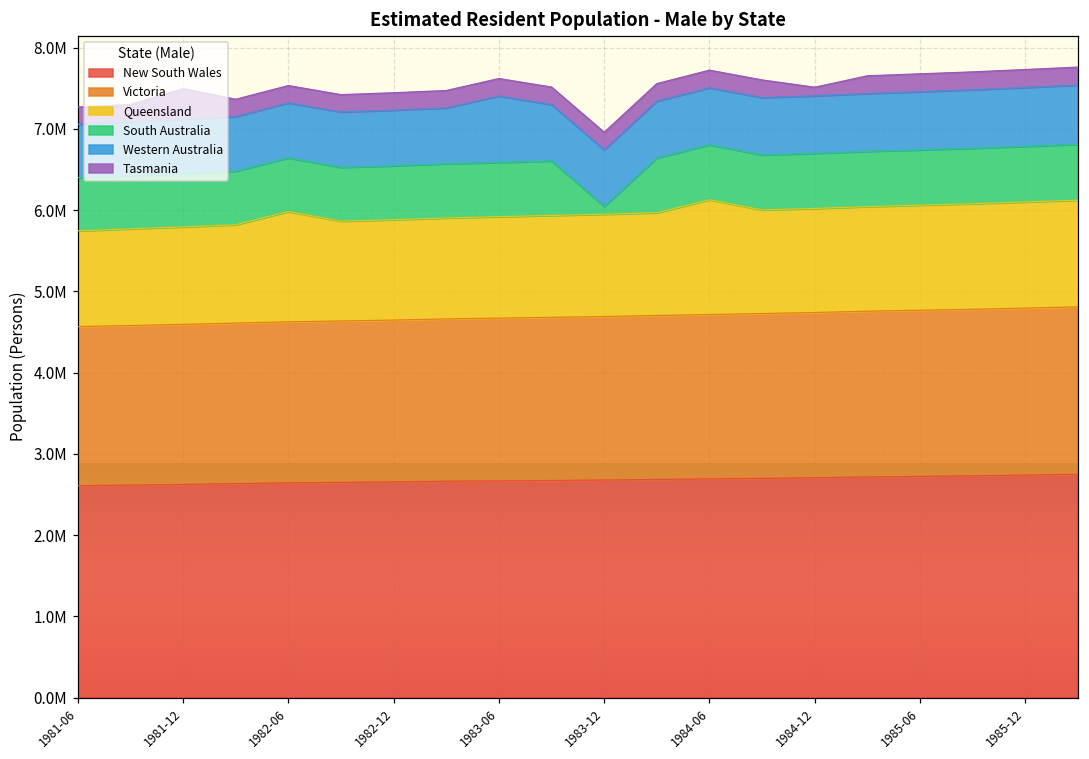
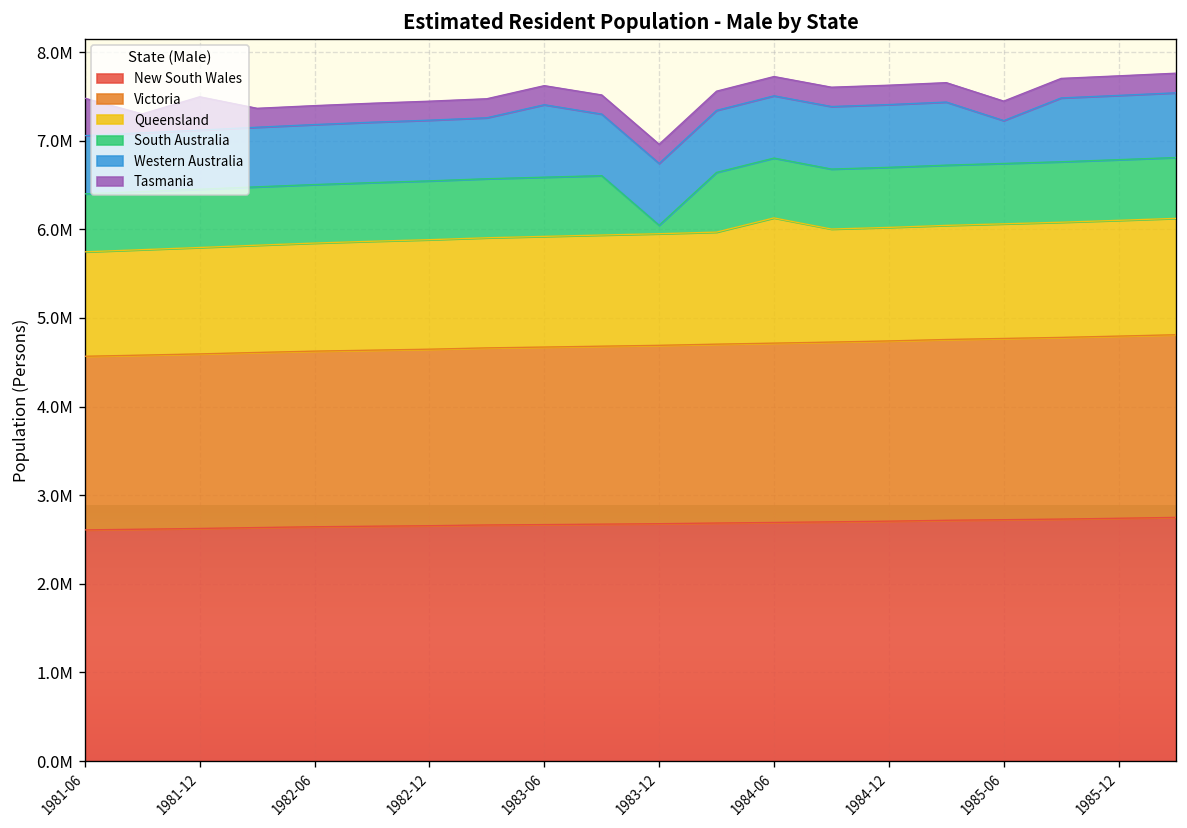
Tasmania, 1981-06: 200000 -> 400000
Queensland, 1982-06: 1400000 -> 1200000
Tasmania, 1984-12: 100000 -> 200000
Western Australia, 1985-06: 700000 -> 500000
